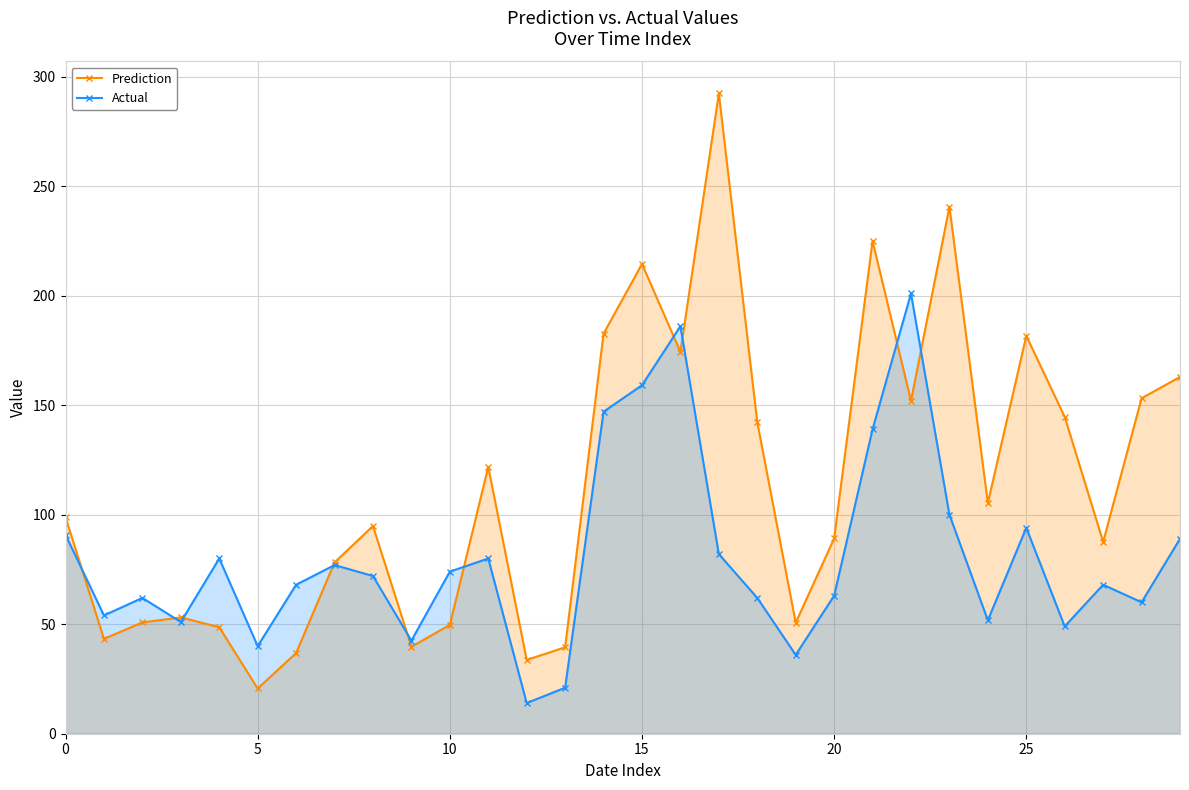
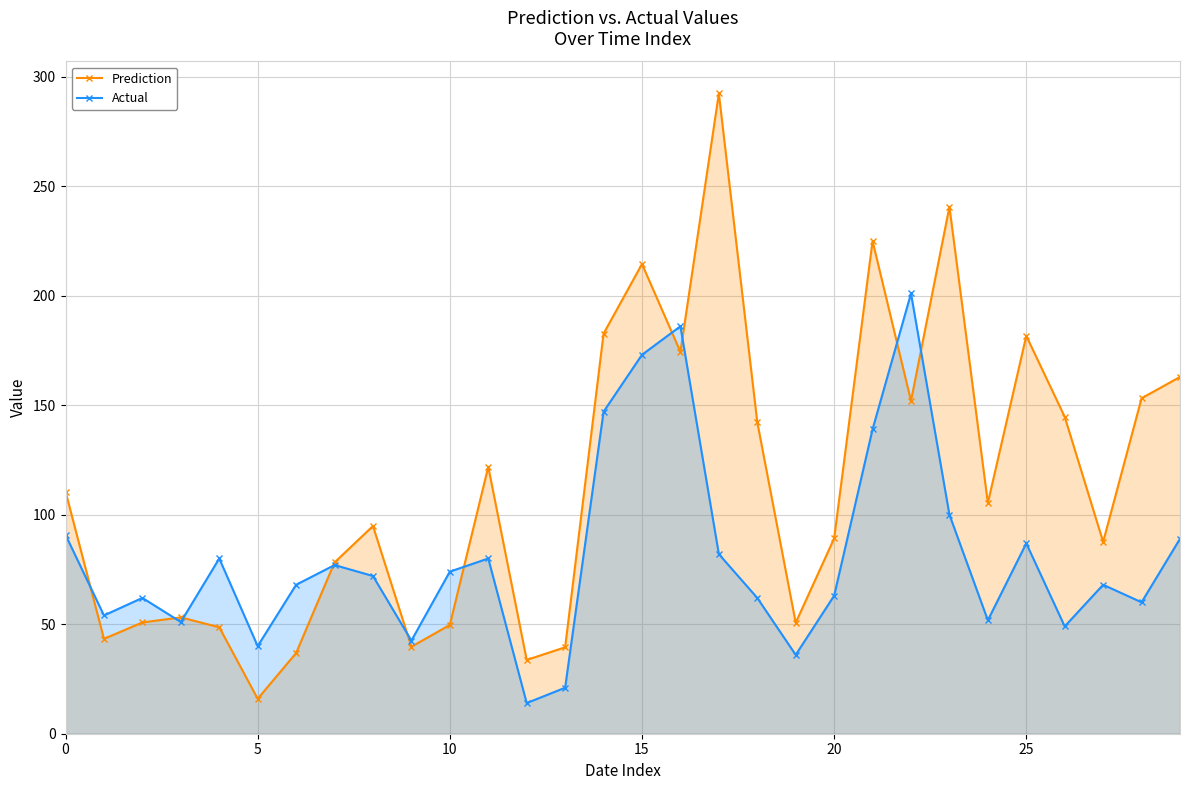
Prediction, 0: 99 -> 111
Prediction, 5: 21 -> 16
Actual, 15: 159 -> 173
Actual, 25: 94 -> 87
